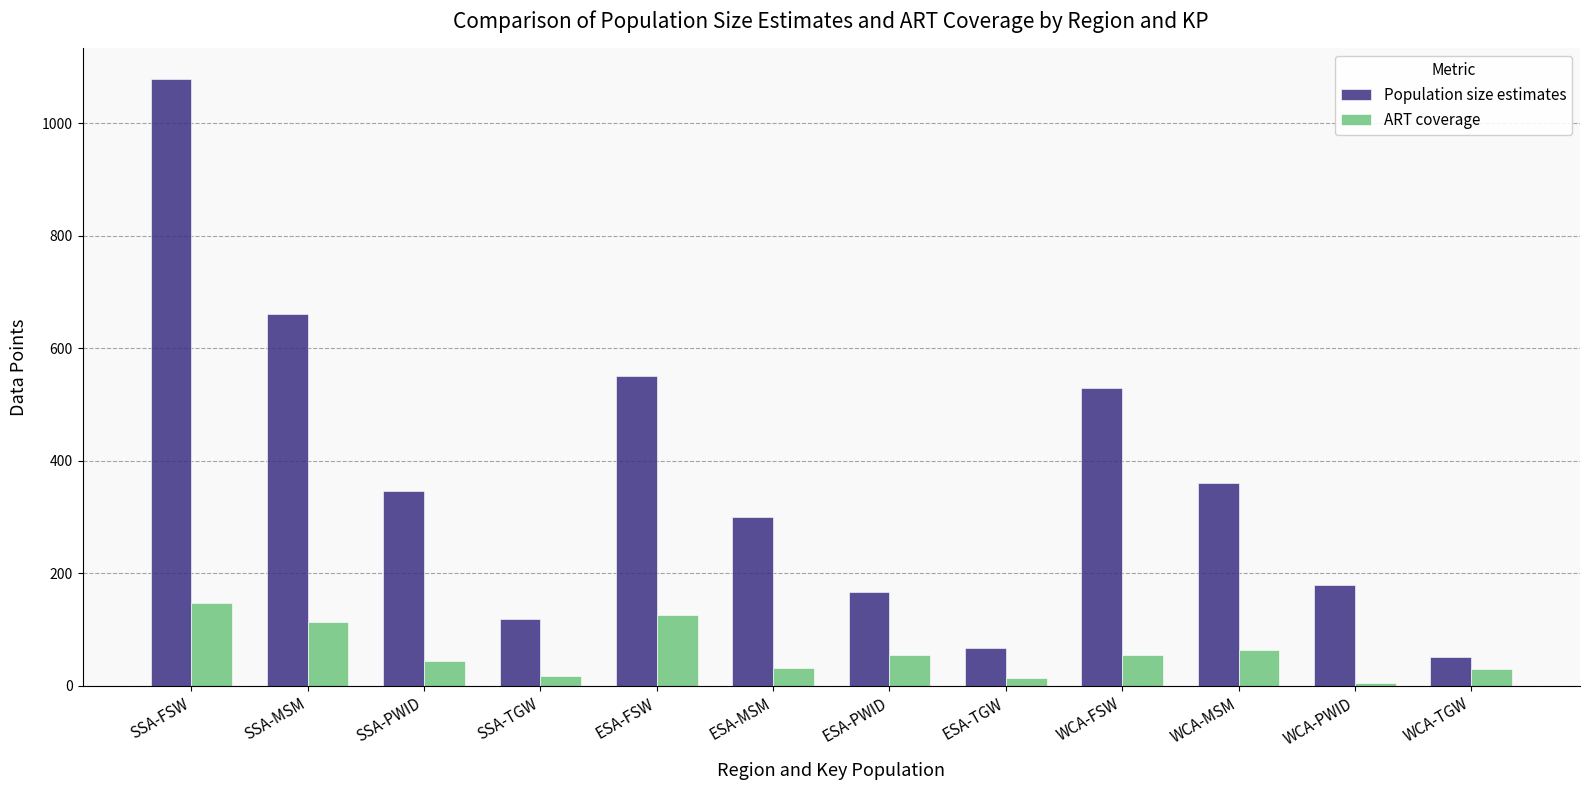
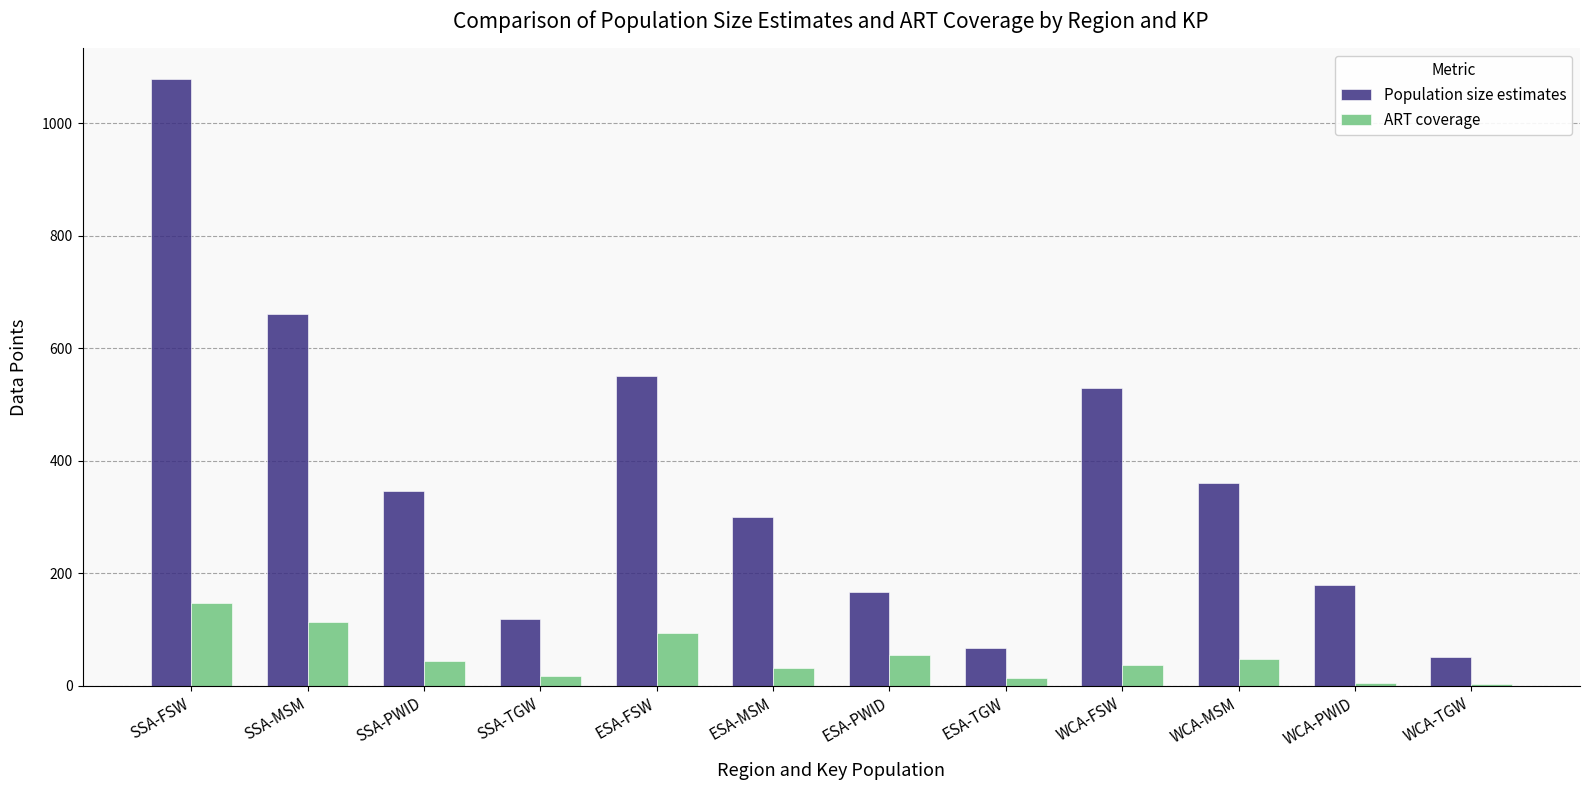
ART coverage, ESA-FSW: 130 -> 90
ART coverage, WCA-FSW: 60 -> 40
ART coverage, WCA-MSM: 60 -> 50
ART coverage, WCA-TGW: 30 -> 0
